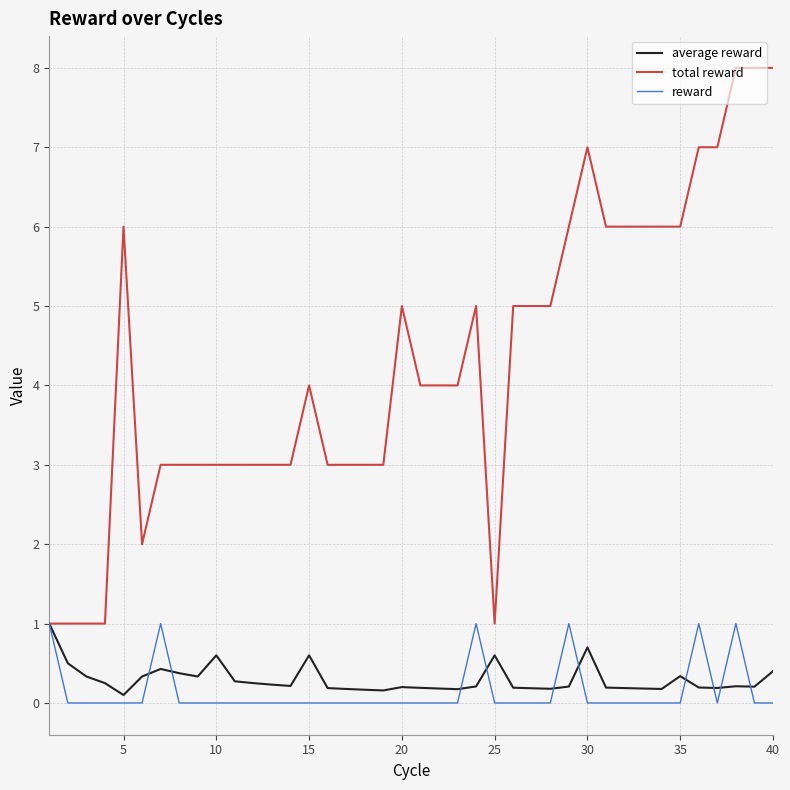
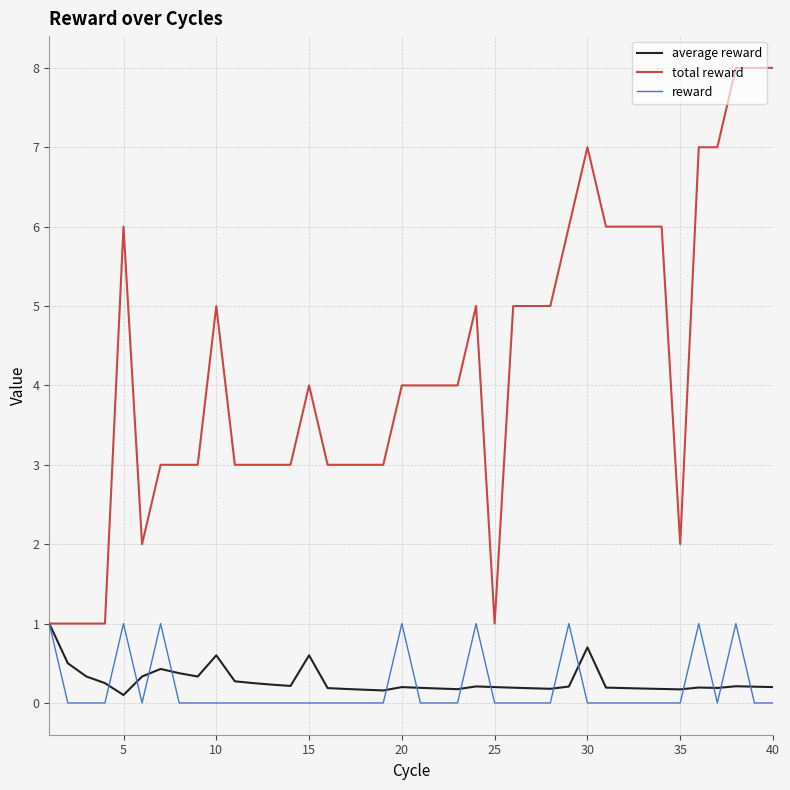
reward, 5: 0 -> 1
total reward, 10: 3 -> 5
total reward, 20: 5 -> 4
reward, 20: 0 -> 1
average reward, 25: 0.6 -> 0.2
average reward, 35: 0.3 -> 0.2
total reward, 35: 6 -> 2
average reward, 40: 0.4 -> 0.2
